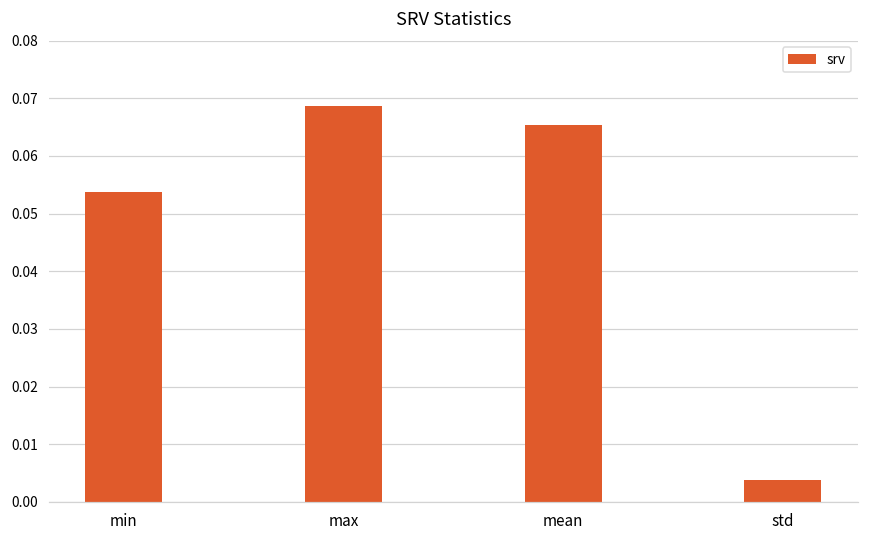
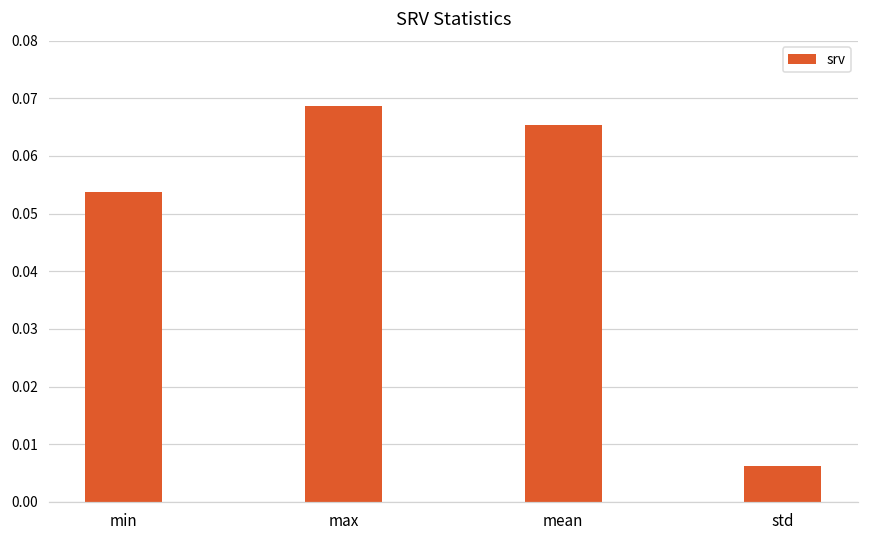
std: 0.004 -> 0.006
